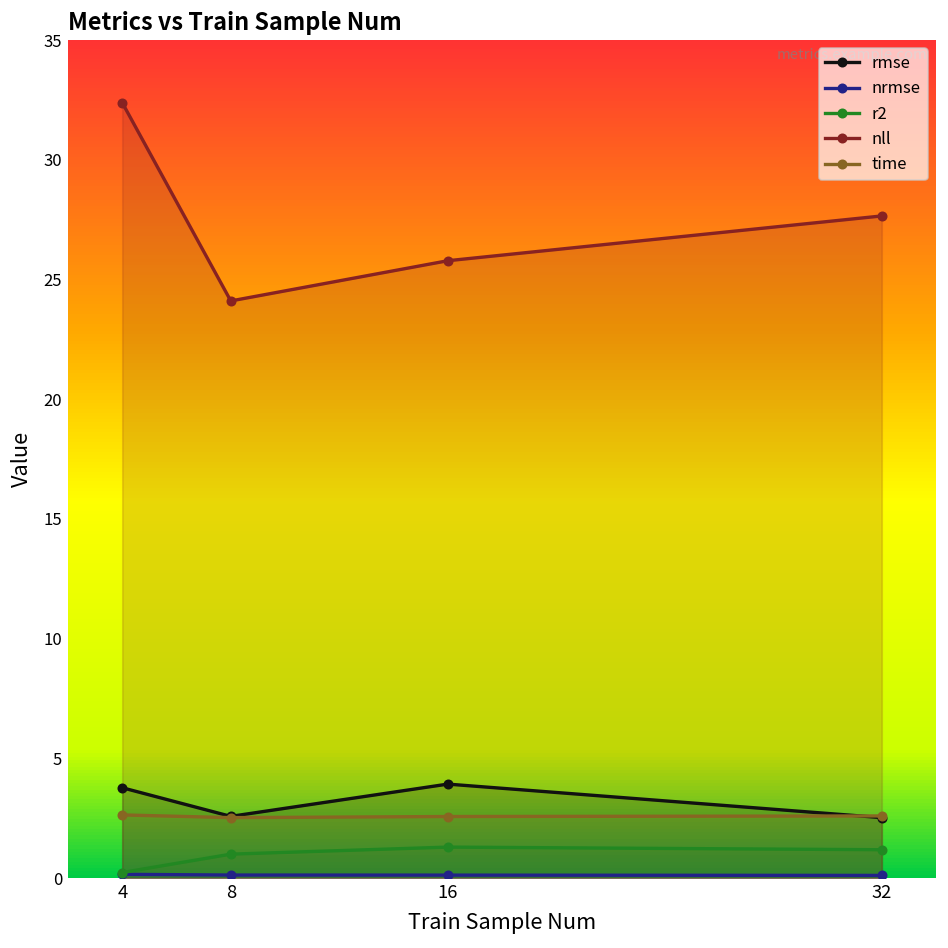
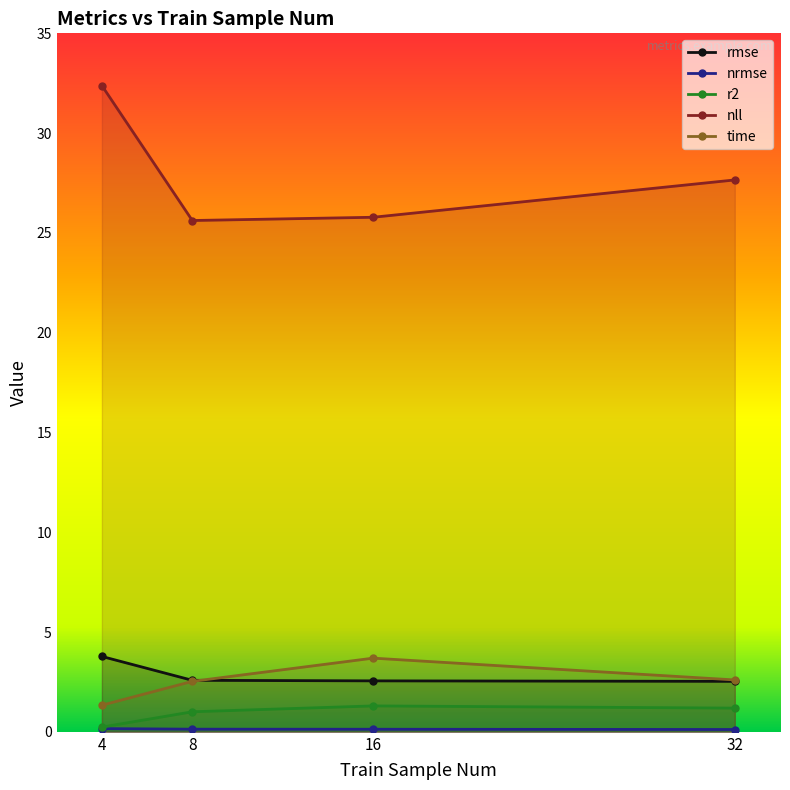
time, 4: 2.6 -> 1.3
nll, 8: 24.1 -> 25.6
rmse, 16: 3.9 -> 2.6
time, 16: 2.6 -> 3.7
